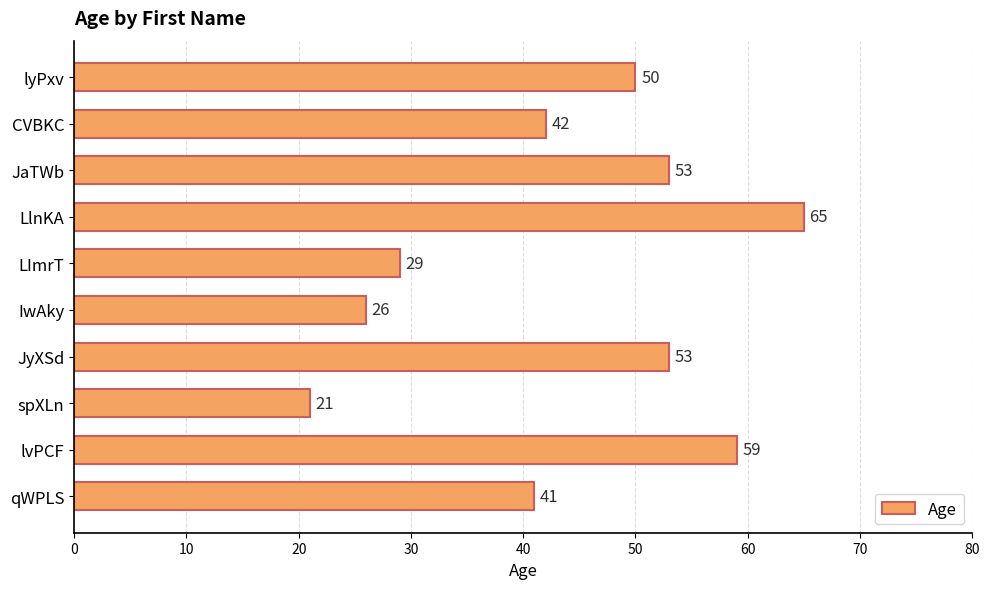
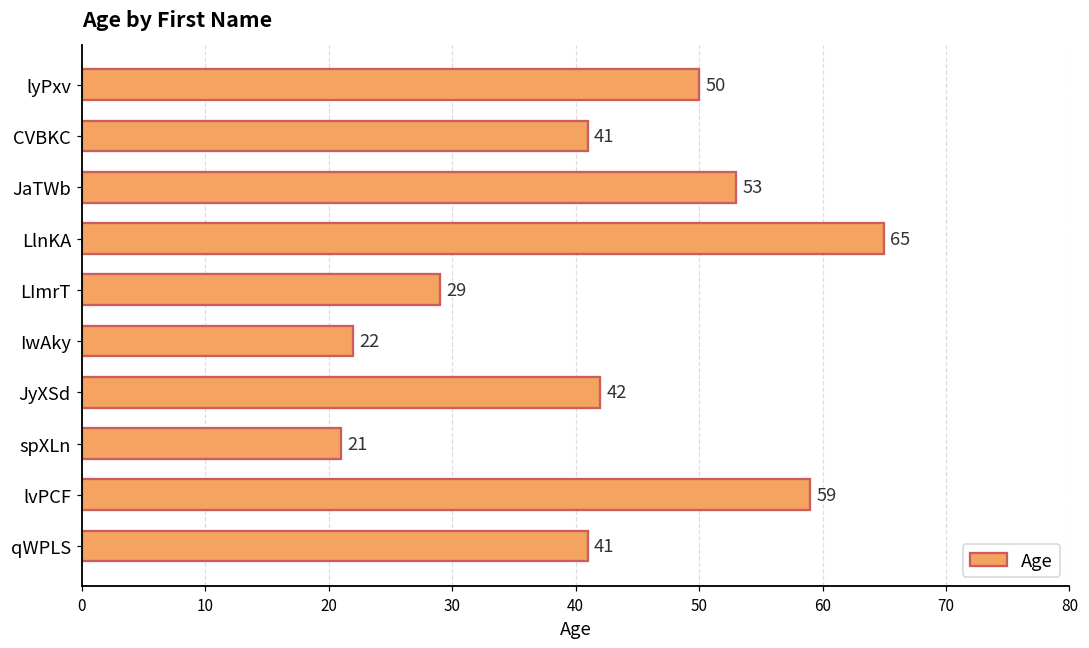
CVBKC: 42 -> 41
IwAky: 26 -> 22
JyXSd: 53 -> 42
